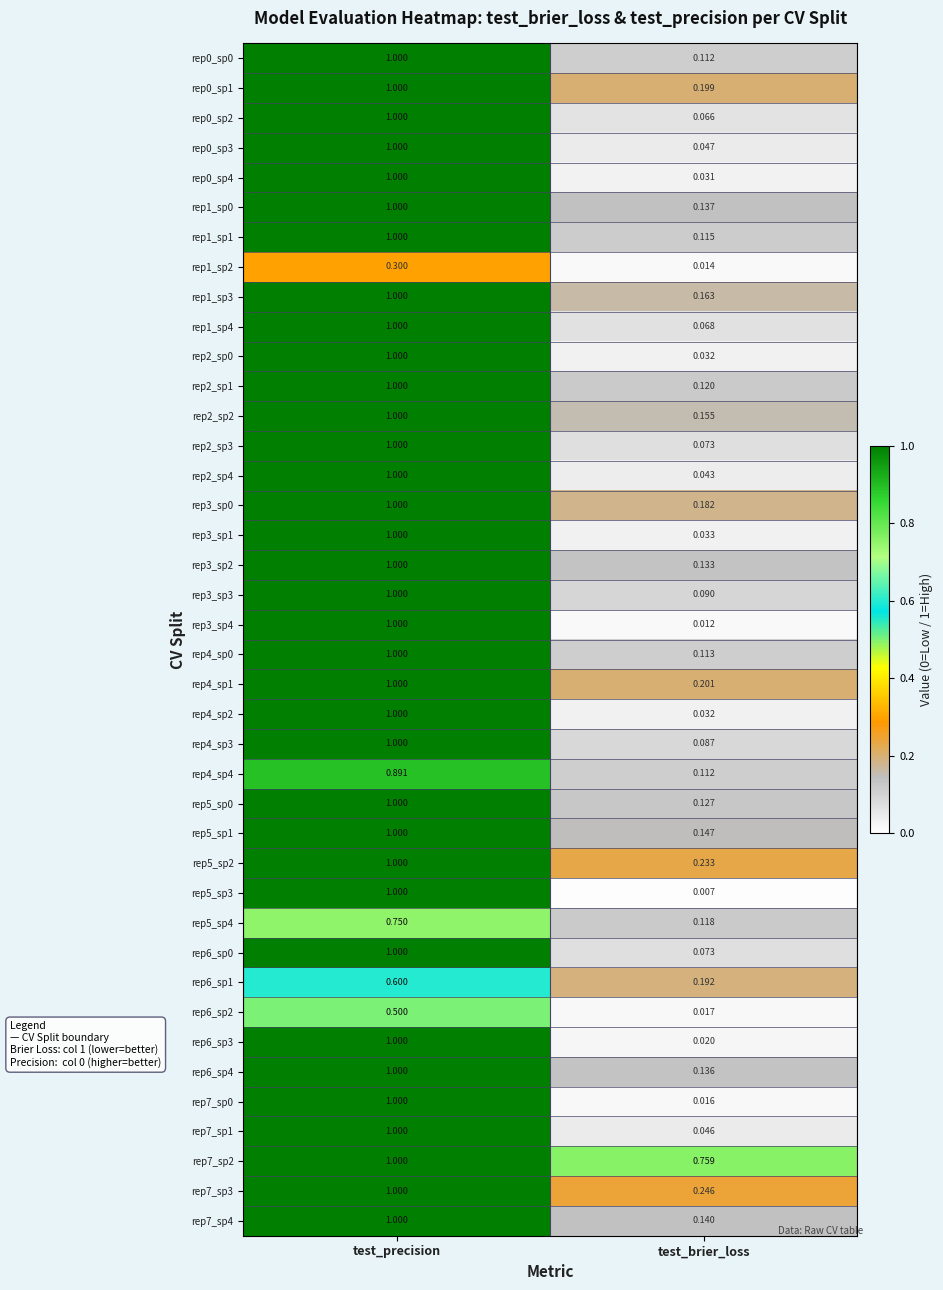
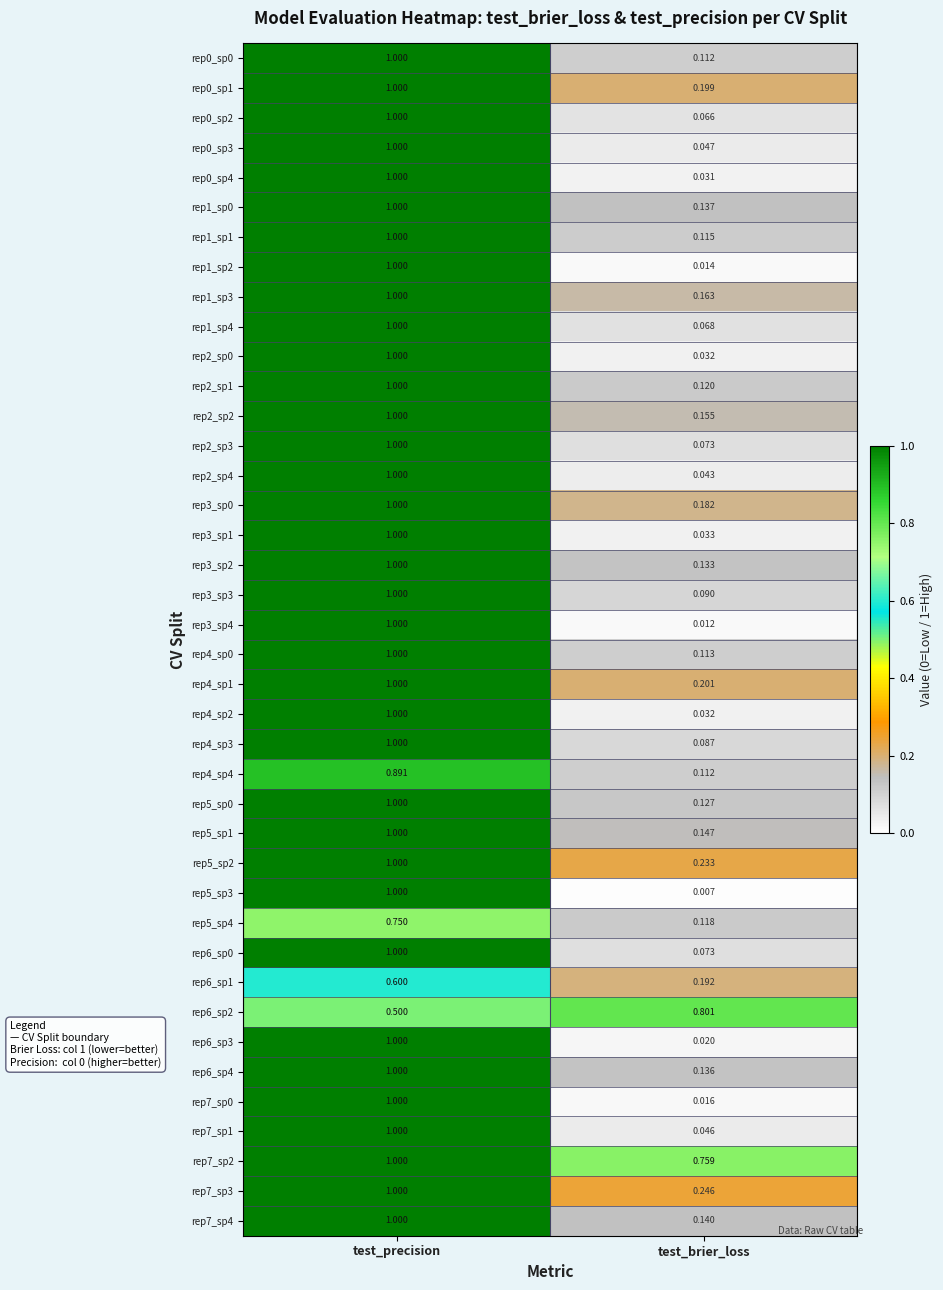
rep1_sp2, test_precision: 0.300 -> 1.000
rep6_sp2, test_brier_loss: 0.017 -> 0.801
